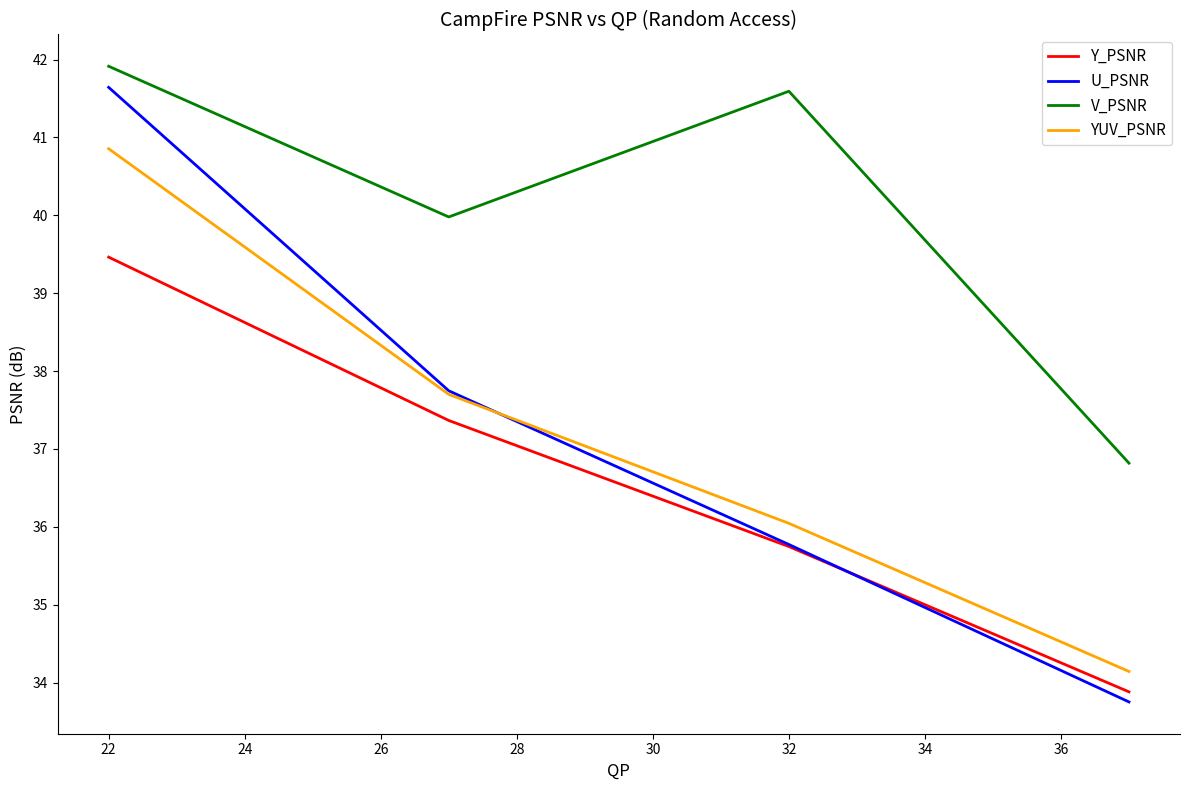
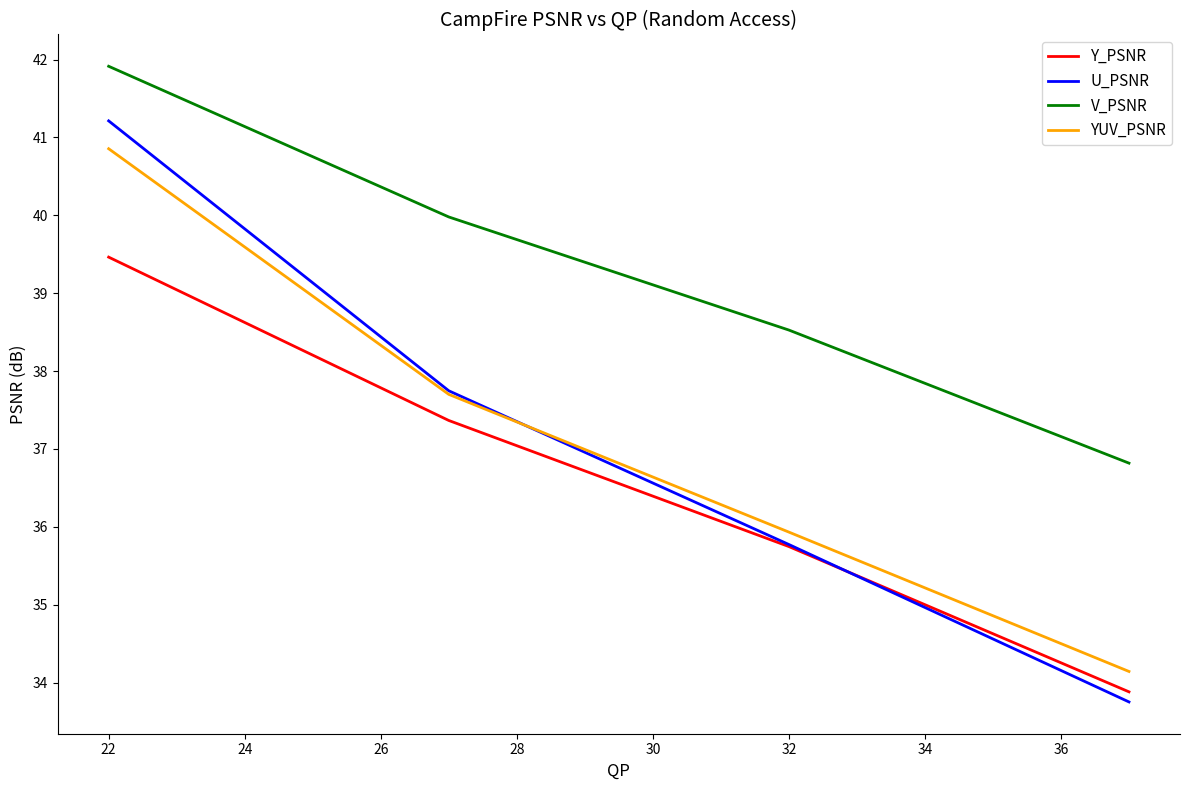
U_PSNR, 22: 41.6 -> 41.2
V_PSNR, 32: 41.6 -> 38.5
YUV_PSNR, 32: 36.0 -> 35.9
